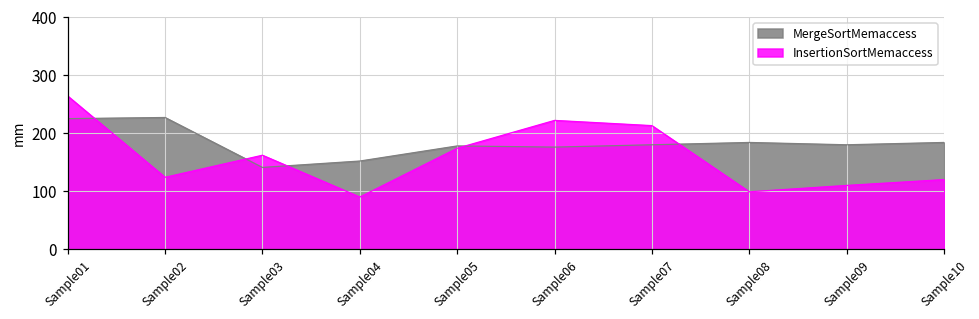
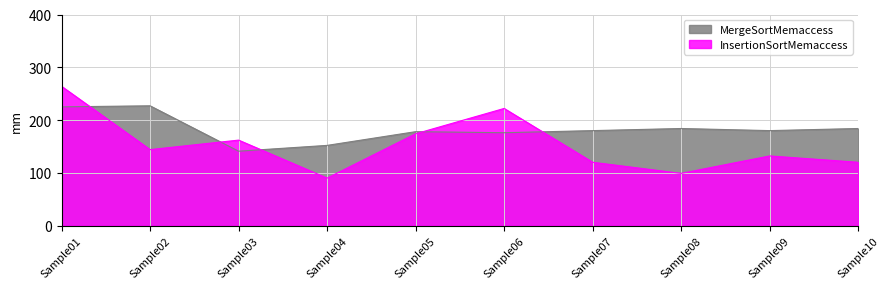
InsertionSortMemaccess, Sample02: 120 -> 140
InsertionSortMemaccess, Sample07: 210 -> 120
InsertionSortMemaccess, Sample09: 110 -> 130
